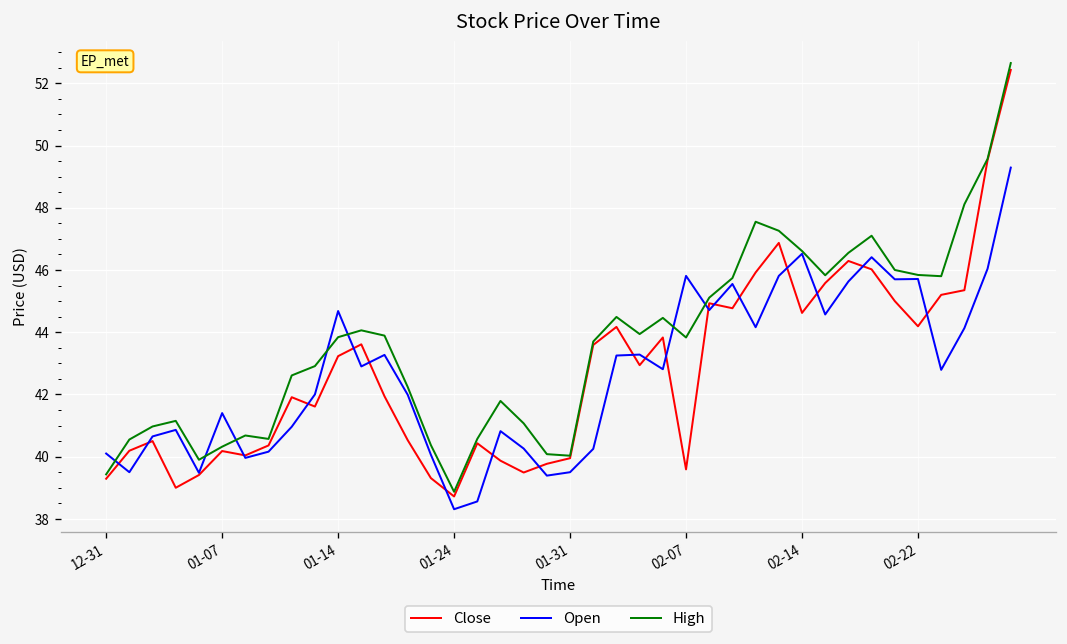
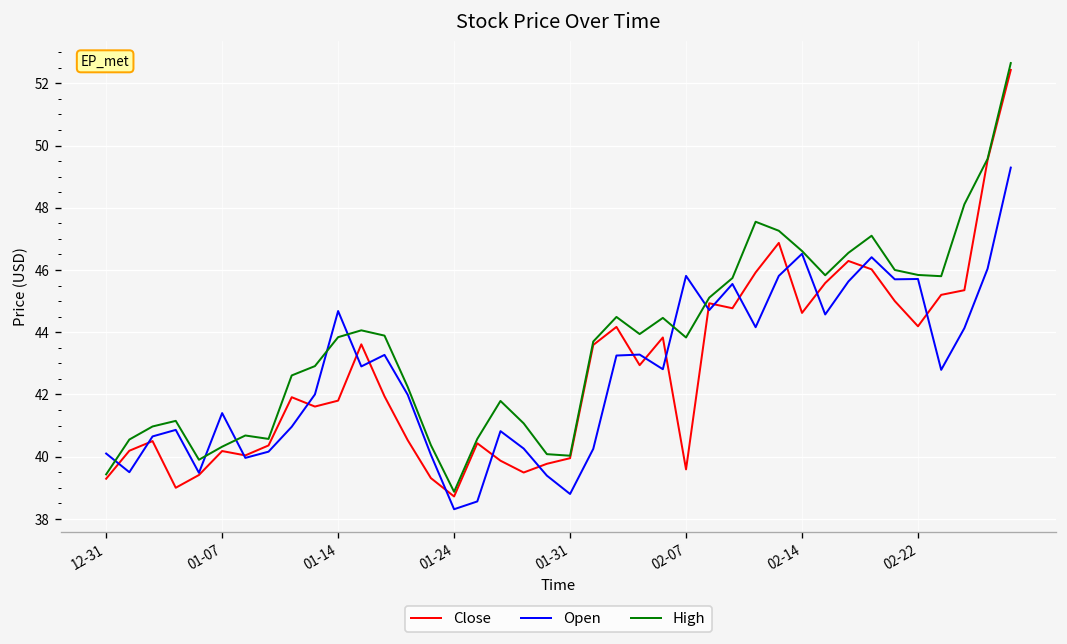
Close, 01-14: 43.2 -> 41.8
Open, 01-31: 39.5 -> 38.8
